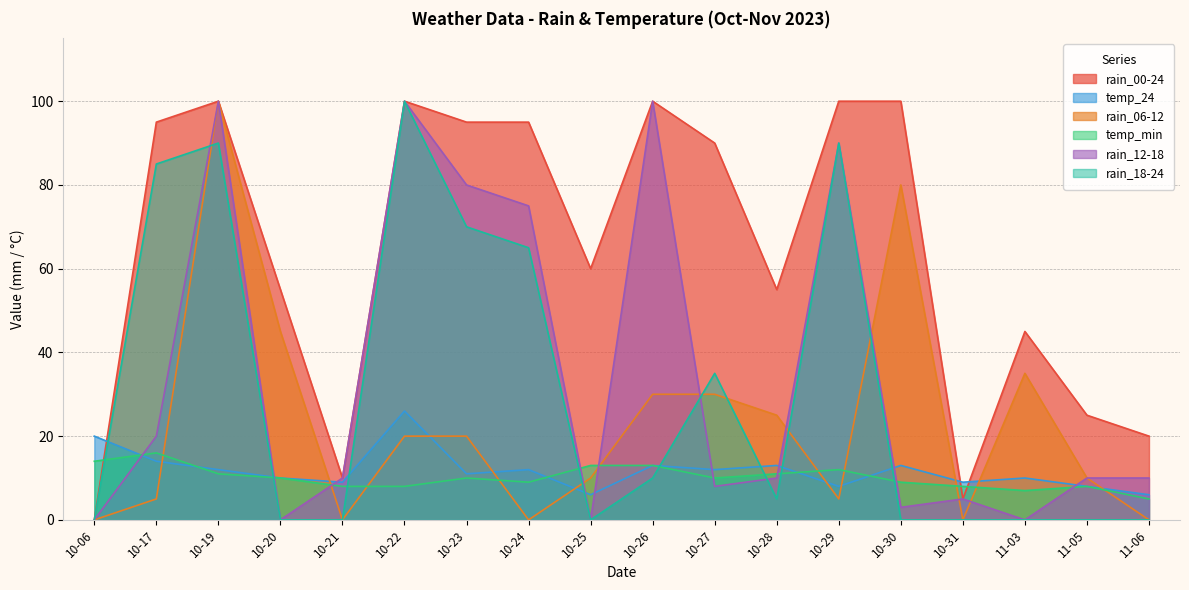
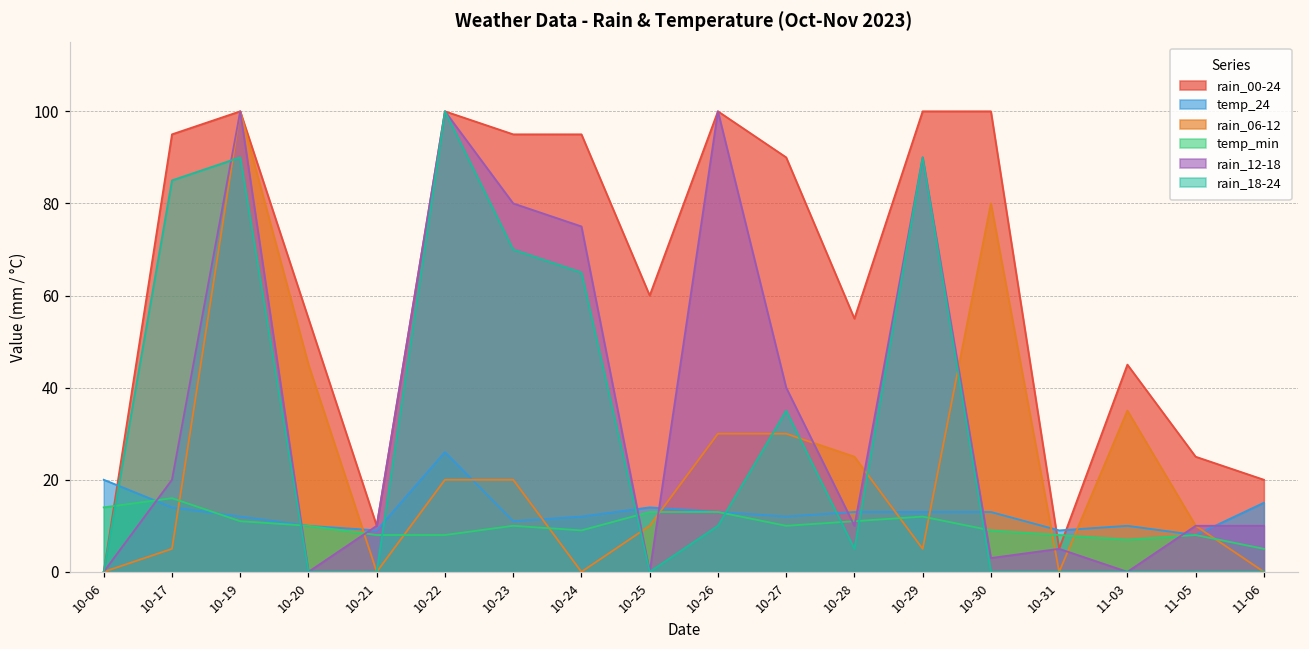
temp_24, 10-25: 6 -> 14
rain_12-18, 10-27: 8 -> 40
temp_24, 10-29: 8 -> 13
temp_24, 11-06: 6 -> 15
